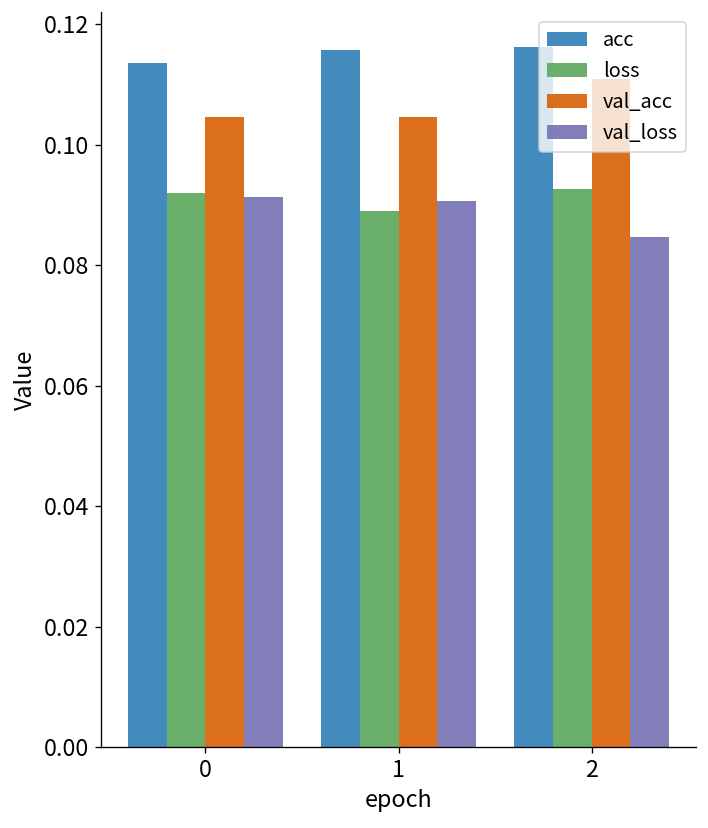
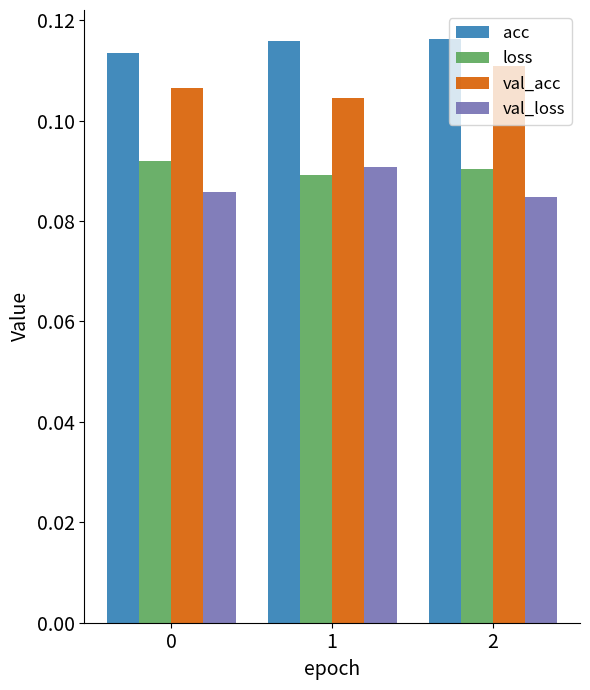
val_acc, 0: 0.105 -> 0.106
val_loss, 0: 0.091 -> 0.086
loss, 2: 0.093 -> 0.090
